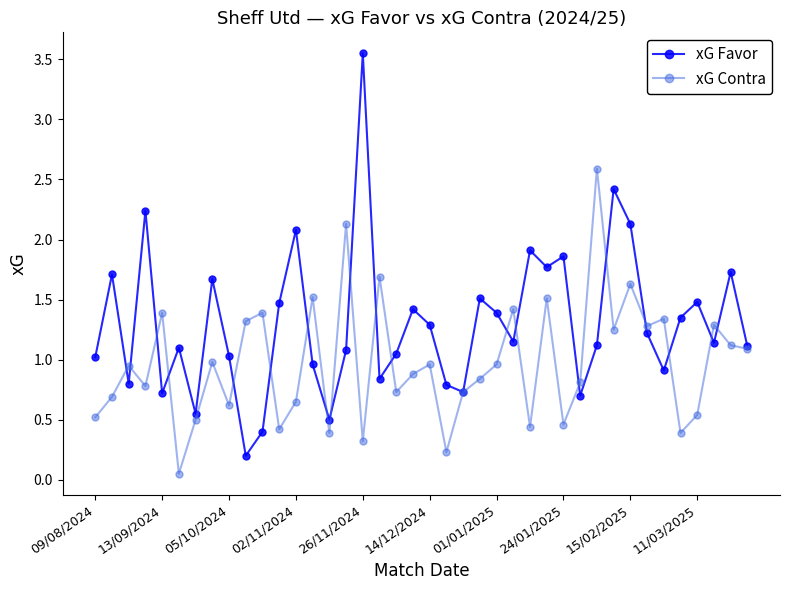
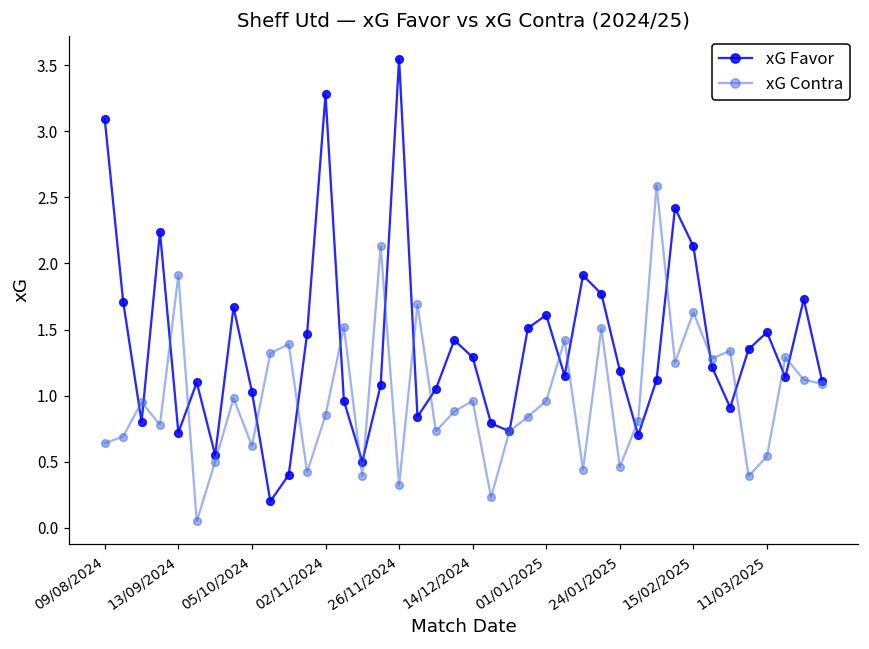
xG Favor, 09/08/2024: 1.02 -> 3.09
xG Contra, 09/08/2024: 0.52 -> 0.64
xG Contra, 13/09/2024: 1.39 -> 1.91
xG Favor, 02/11/2024: 2.08 -> 3.28
xG Contra, 02/11/2024: 0.65 -> 0.85
xG Favor, 01/01/2025: 1.39 -> 1.61
xG Favor, 24/01/2025: 1.86 -> 1.19
